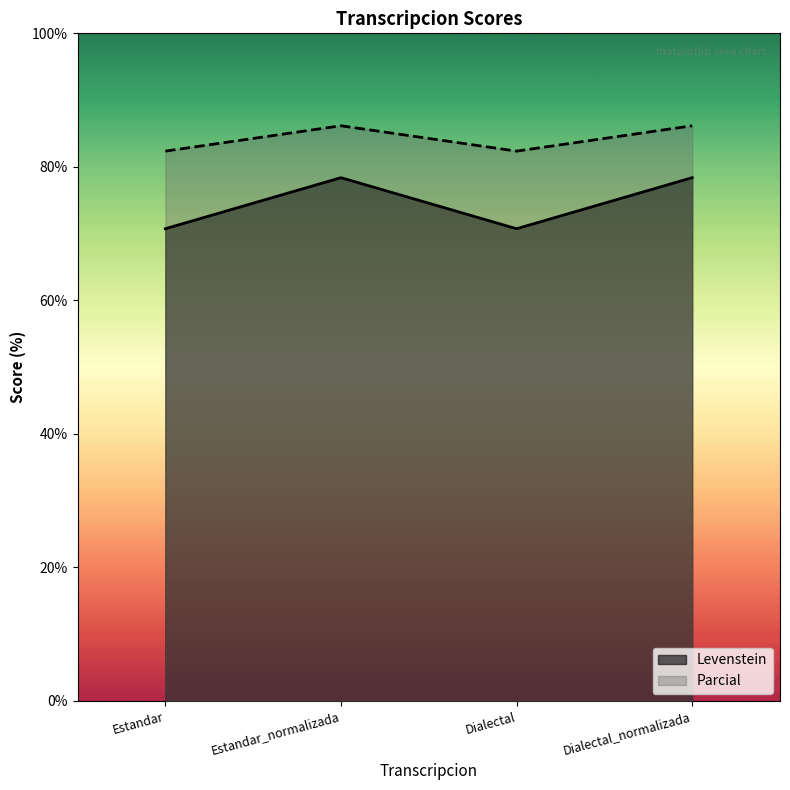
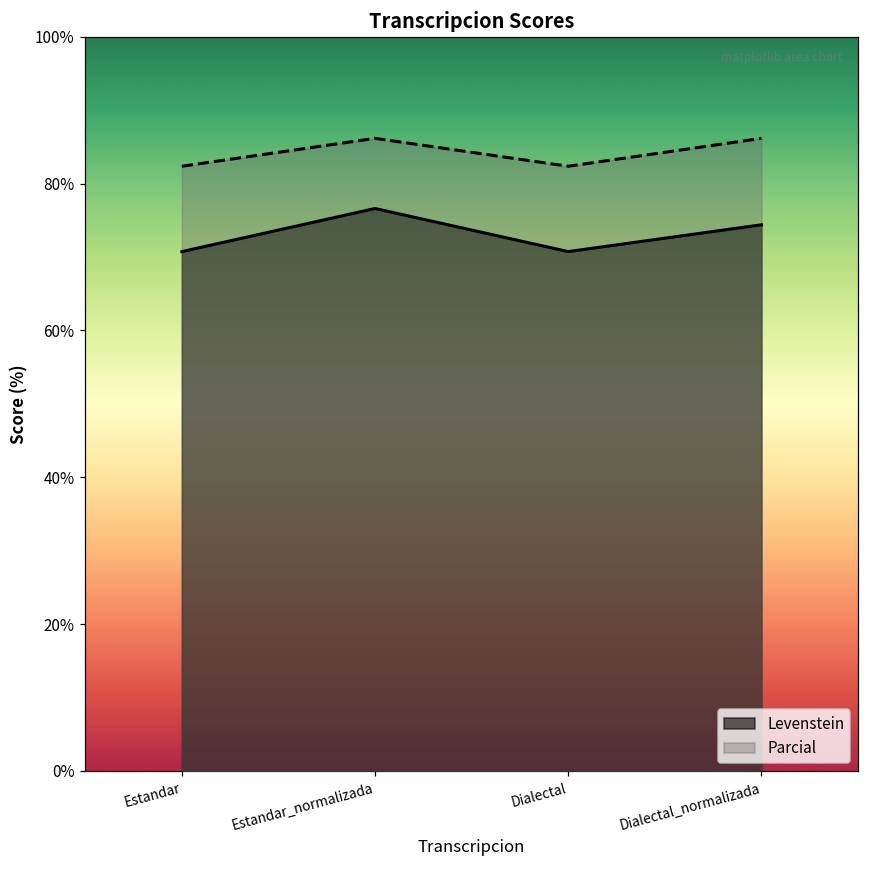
Levenstein, Estandar_normalizada: 78% -> 77%
Levenstein, Dialectal_normalizada: 78% -> 74%
